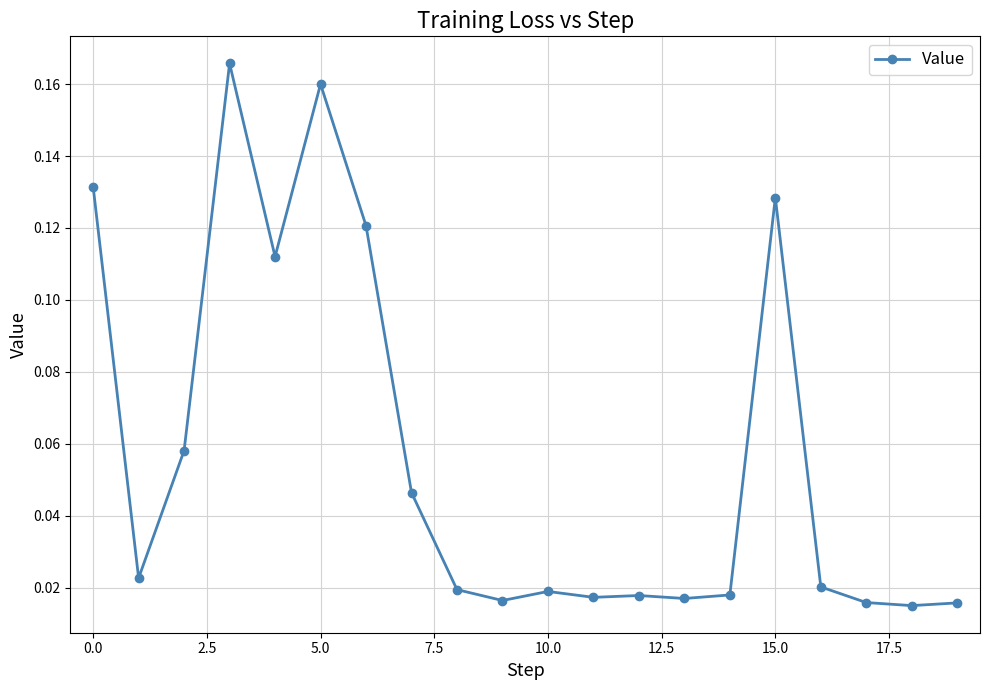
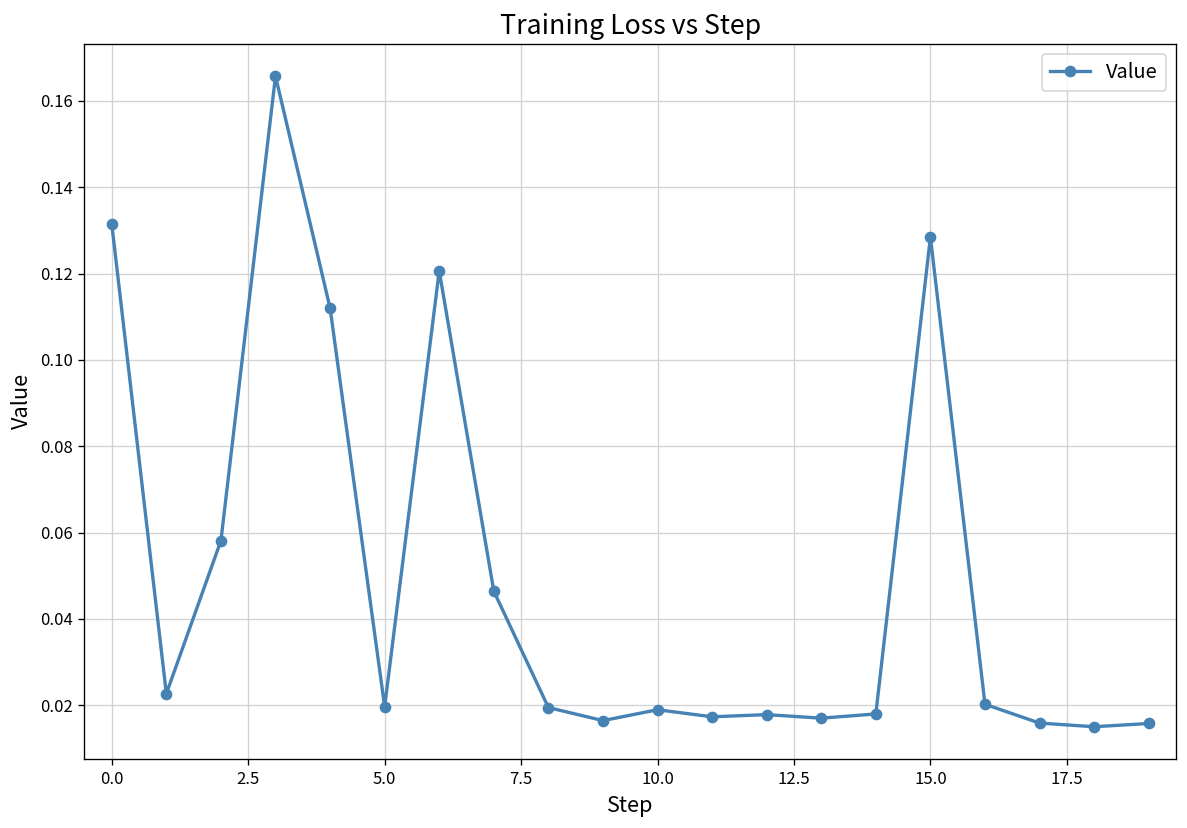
5.0: 0.160 -> 0.020
